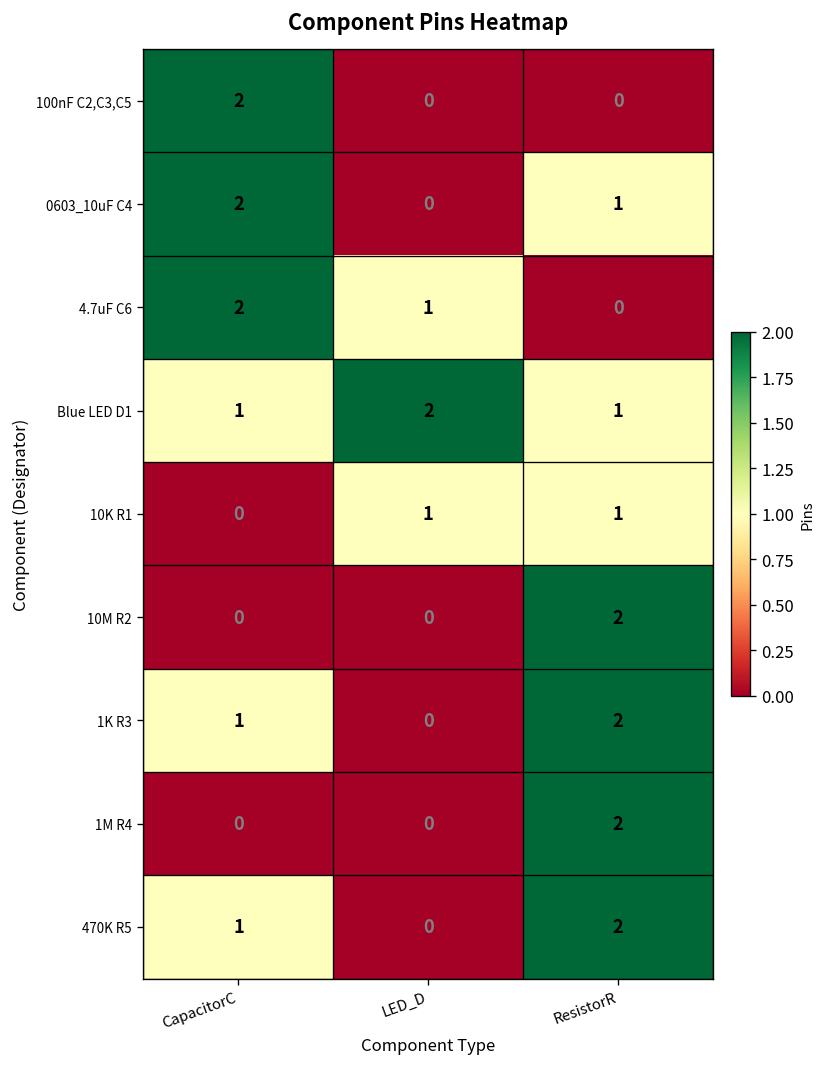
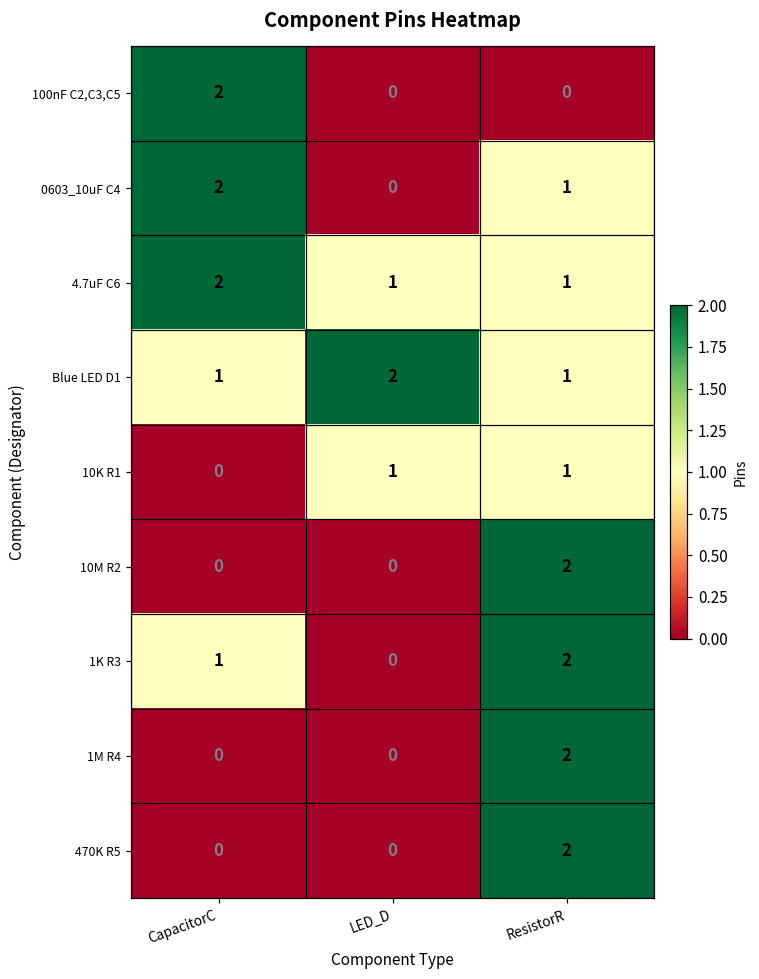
4.7uF C6, ResistorR: 0 -> 1
470K R5, CapacitorC: 1 -> 0
